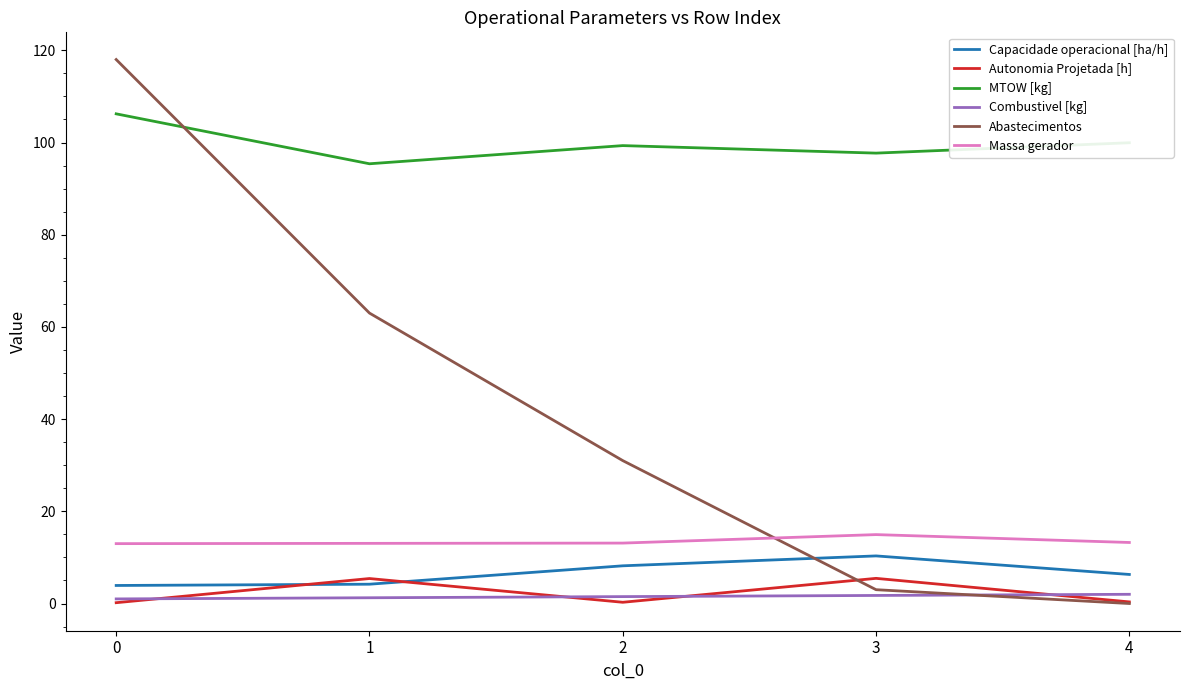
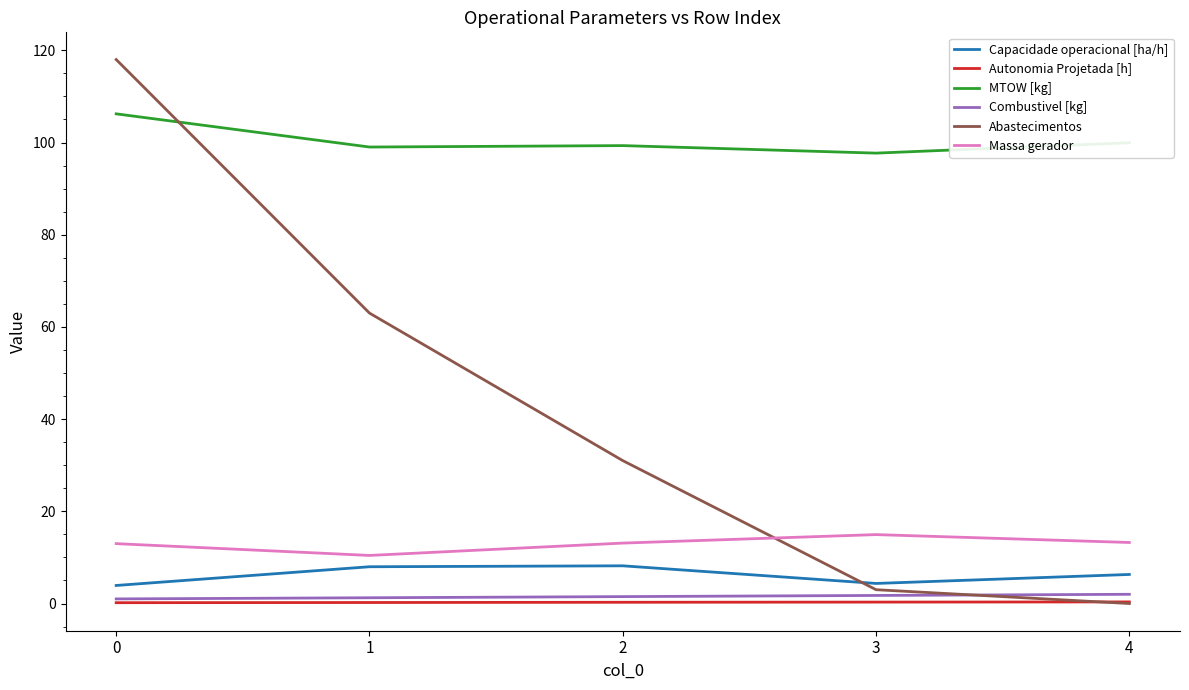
Capacidade operacional [ha/h], 1: 4 -> 8
Autonomia Projetada [h], 1: 5 -> 0
MTOW [kg], 1: 95 -> 99
Massa gerador, 1: 13 -> 10
Capacidade operacional [ha/h], 3: 10 -> 4
Autonomia Projetada [h], 3: 5 -> 0
